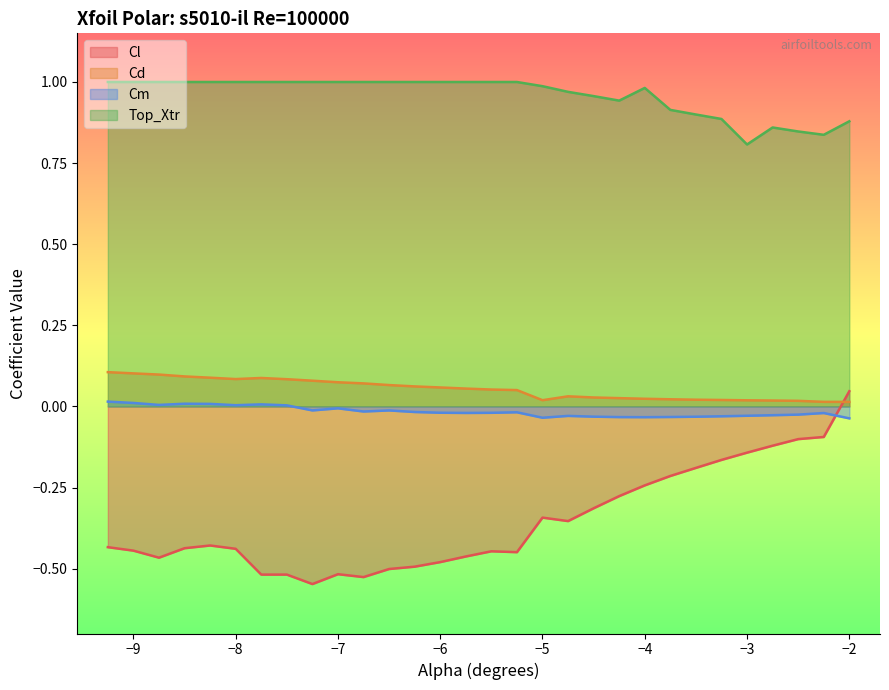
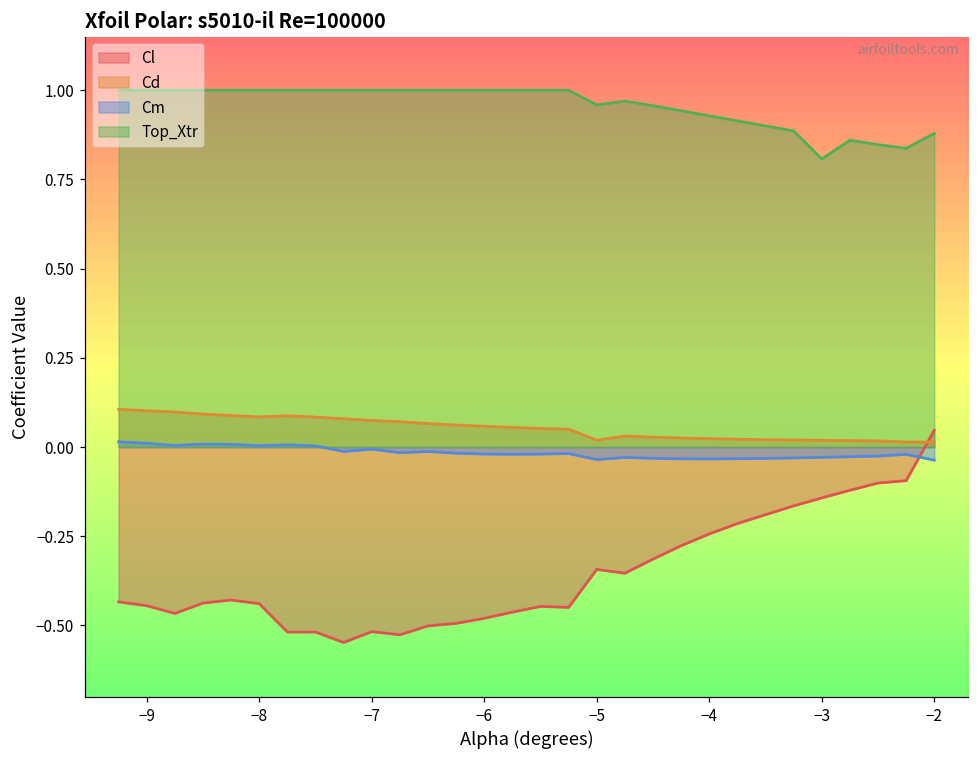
Top_Xtr, −5: 0.99 -> 0.96
Top_Xtr, −4: 0.98 -> 0.93
